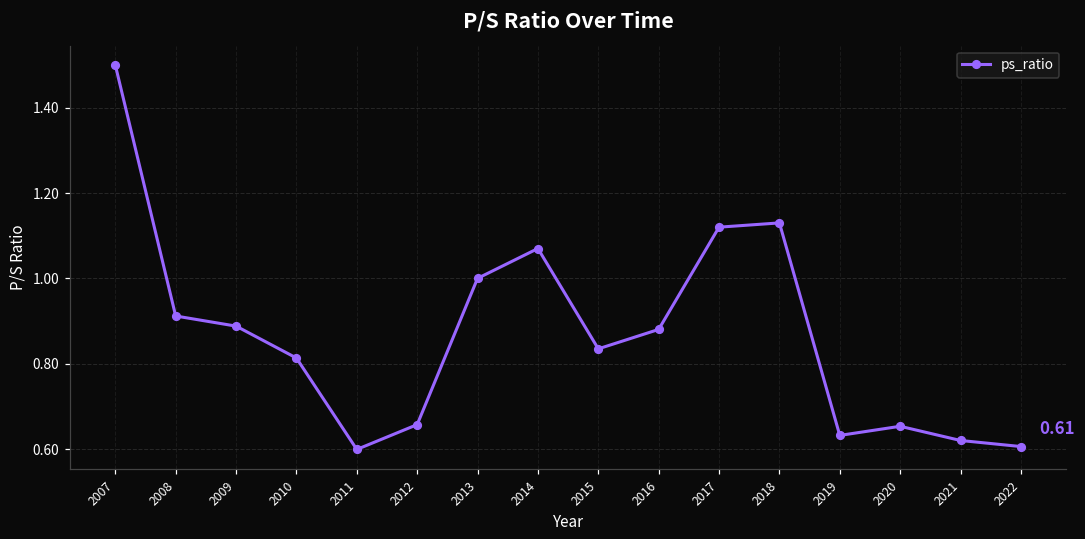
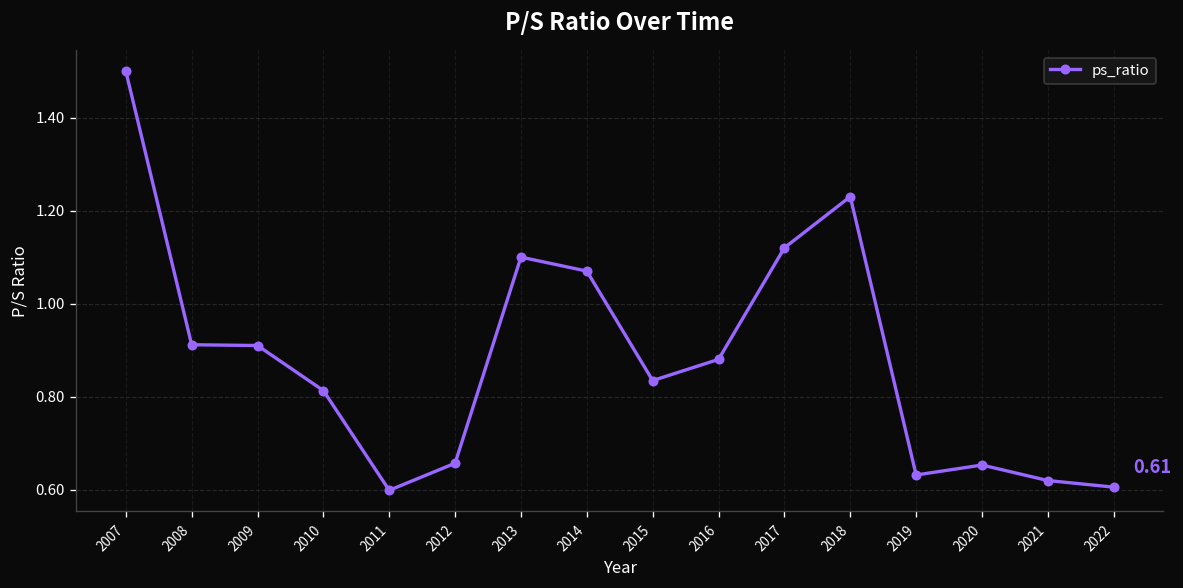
2009: 0.89 -> 0.91
2013: 1.0 -> 1.1
2018: 1.13 -> 1.23
